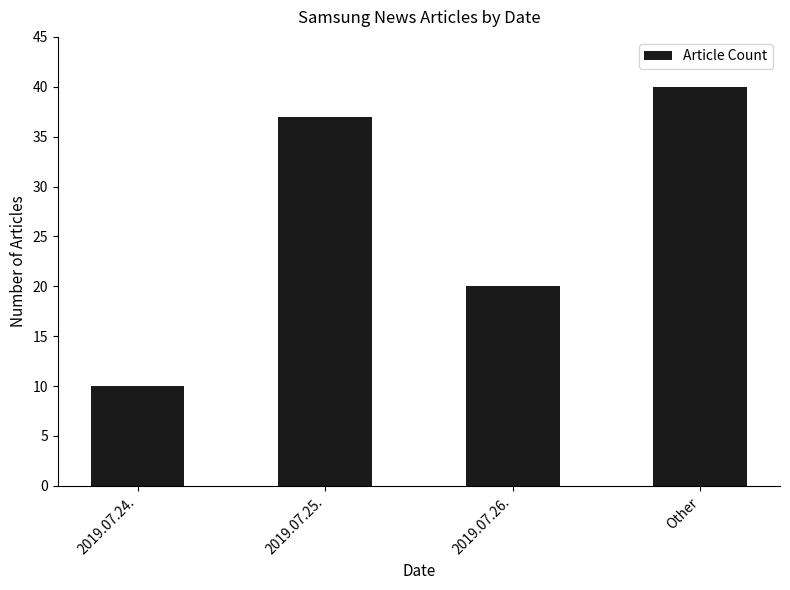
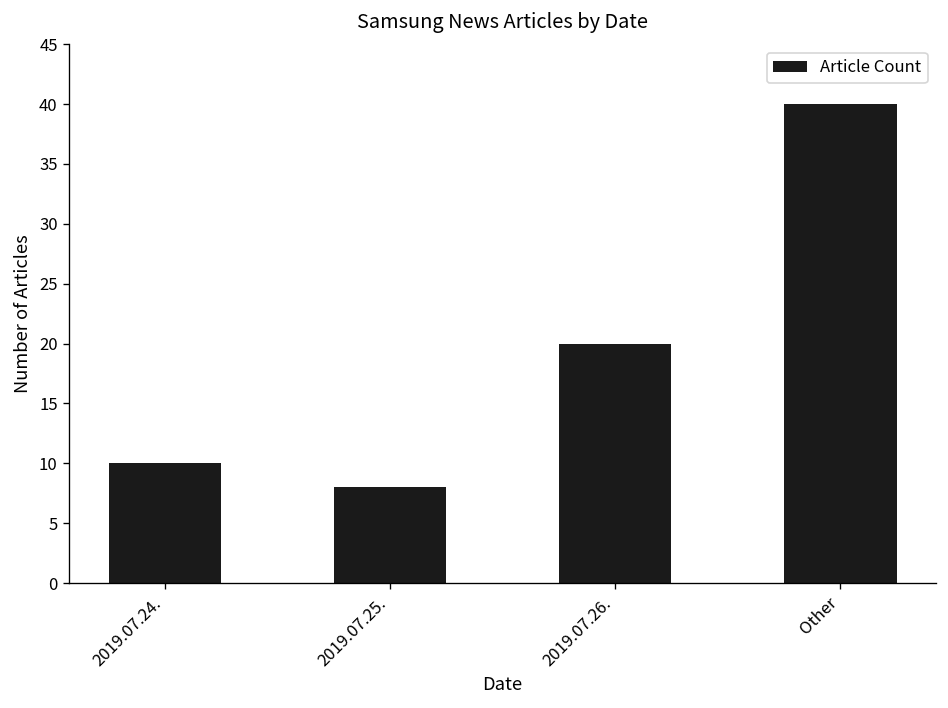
2019.07.25.: 37 -> 8
